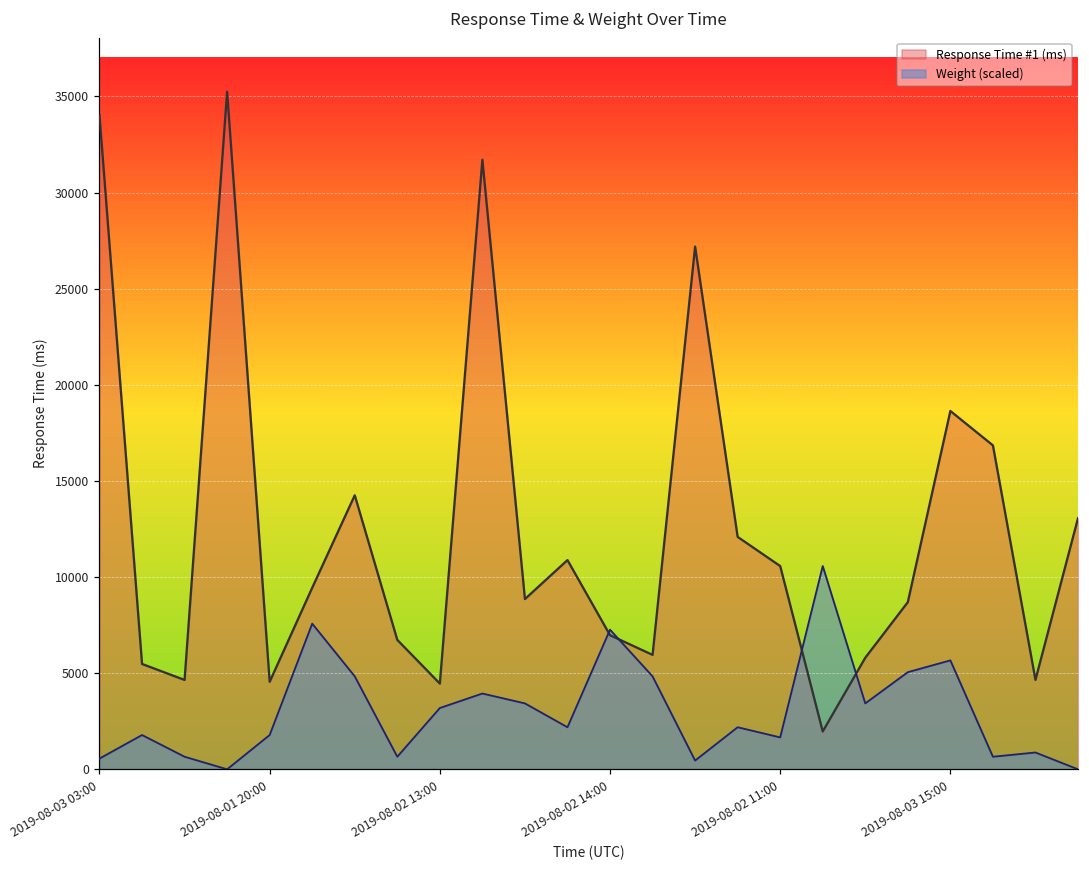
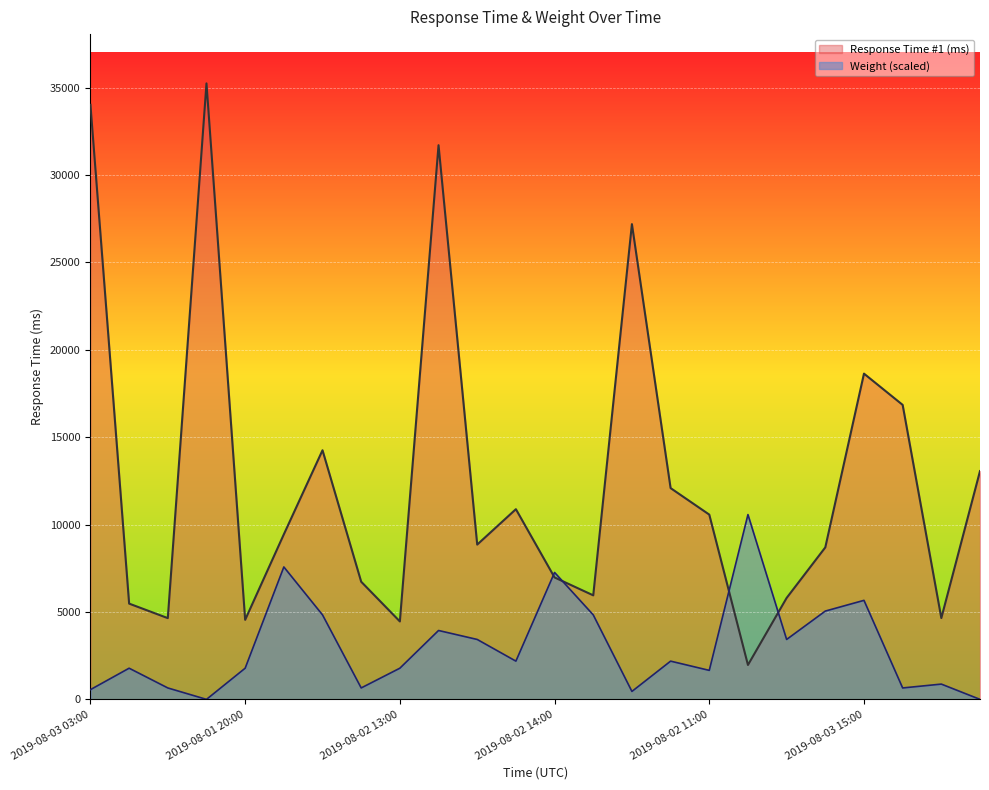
Weight (scaled), 2019-08-02 13:00: 3200 -> 1800
